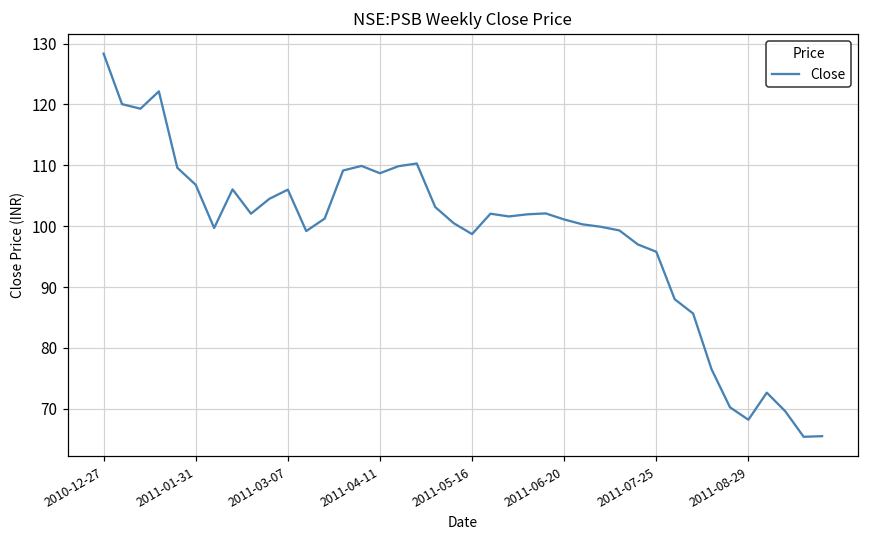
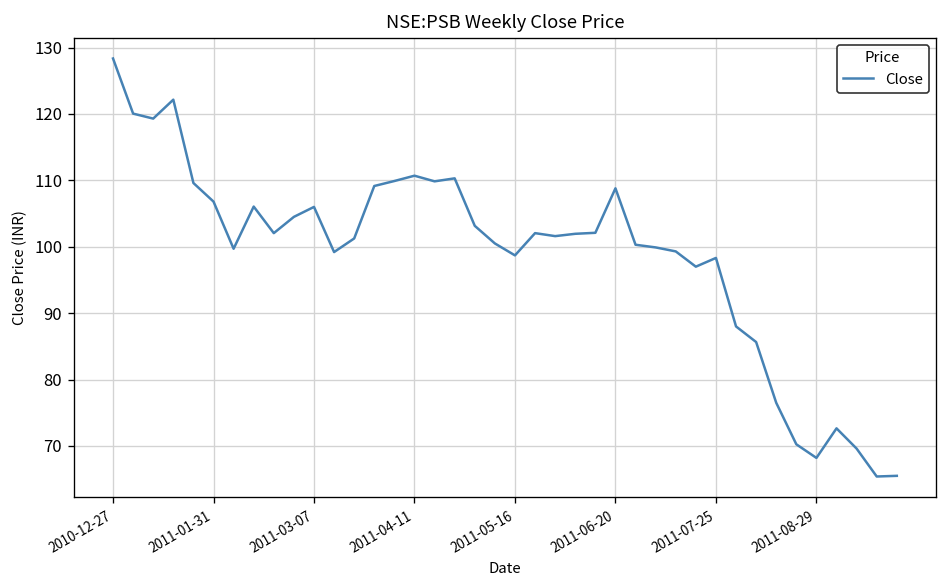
2011-04-11: 109 -> 111
2011-06-20: 101 -> 109
2011-07-25: 96 -> 98
